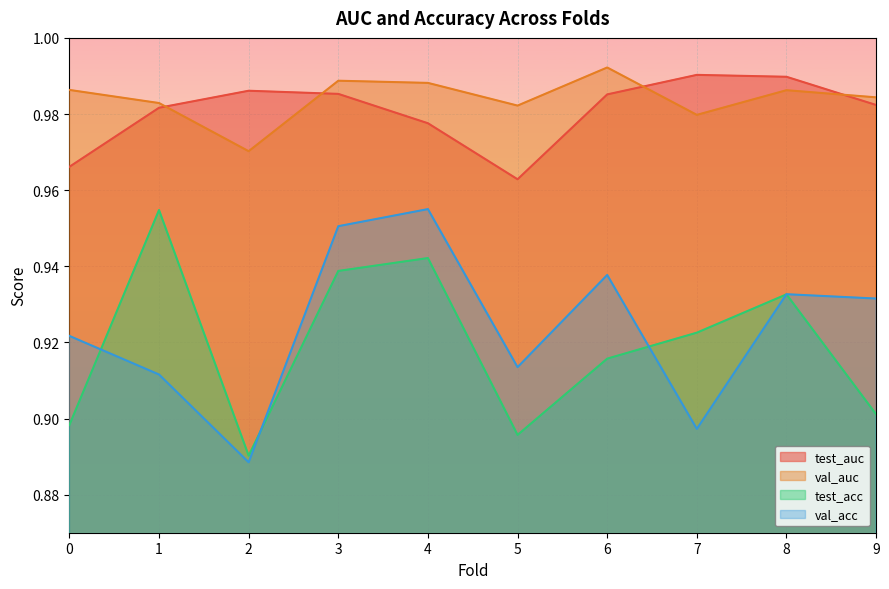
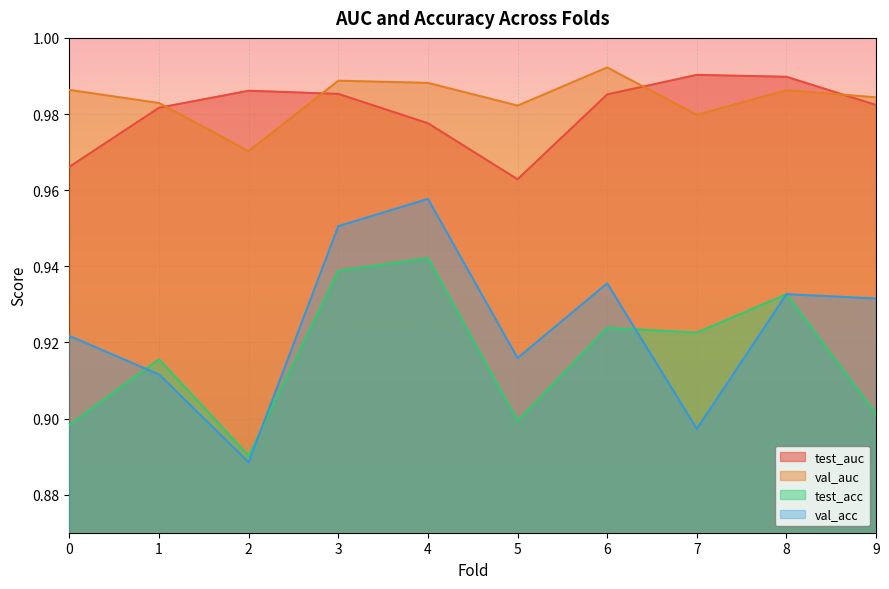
test_acc, 1: 0.955 -> 0.916
val_acc, 4: 0.955 -> 0.958
test_acc, 5: 0.896 -> 0.899
val_acc, 5: 0.913 -> 0.916
test_acc, 6: 0.916 -> 0.924
val_acc, 6: 0.938 -> 0.936
